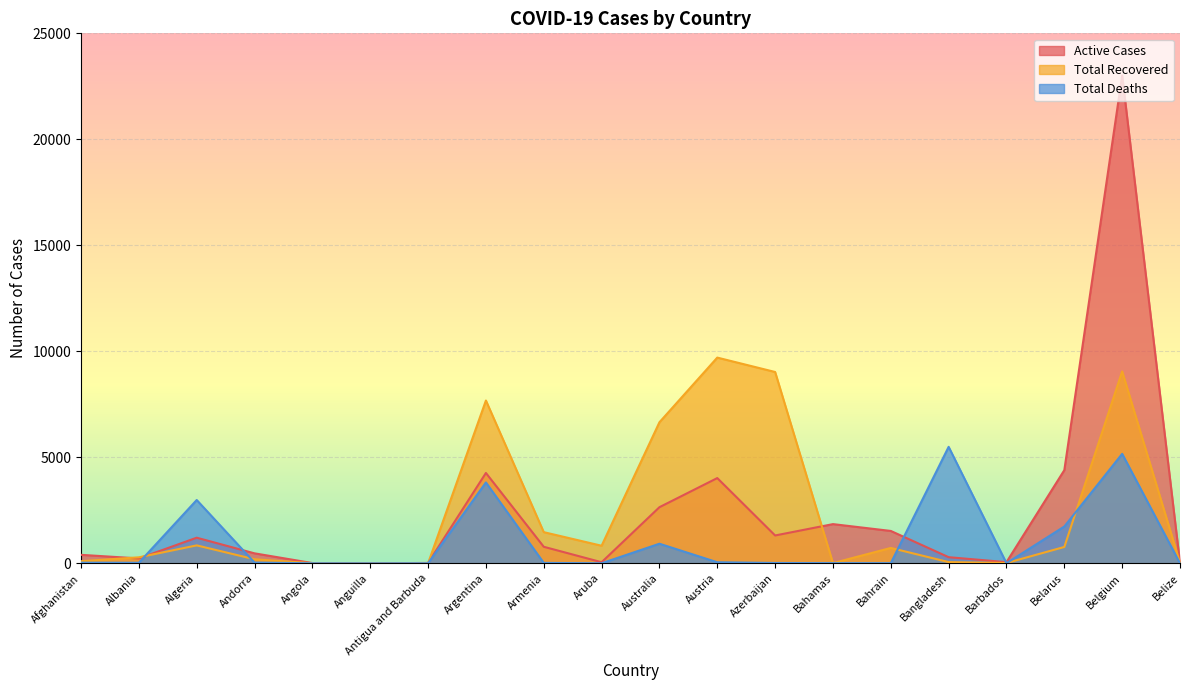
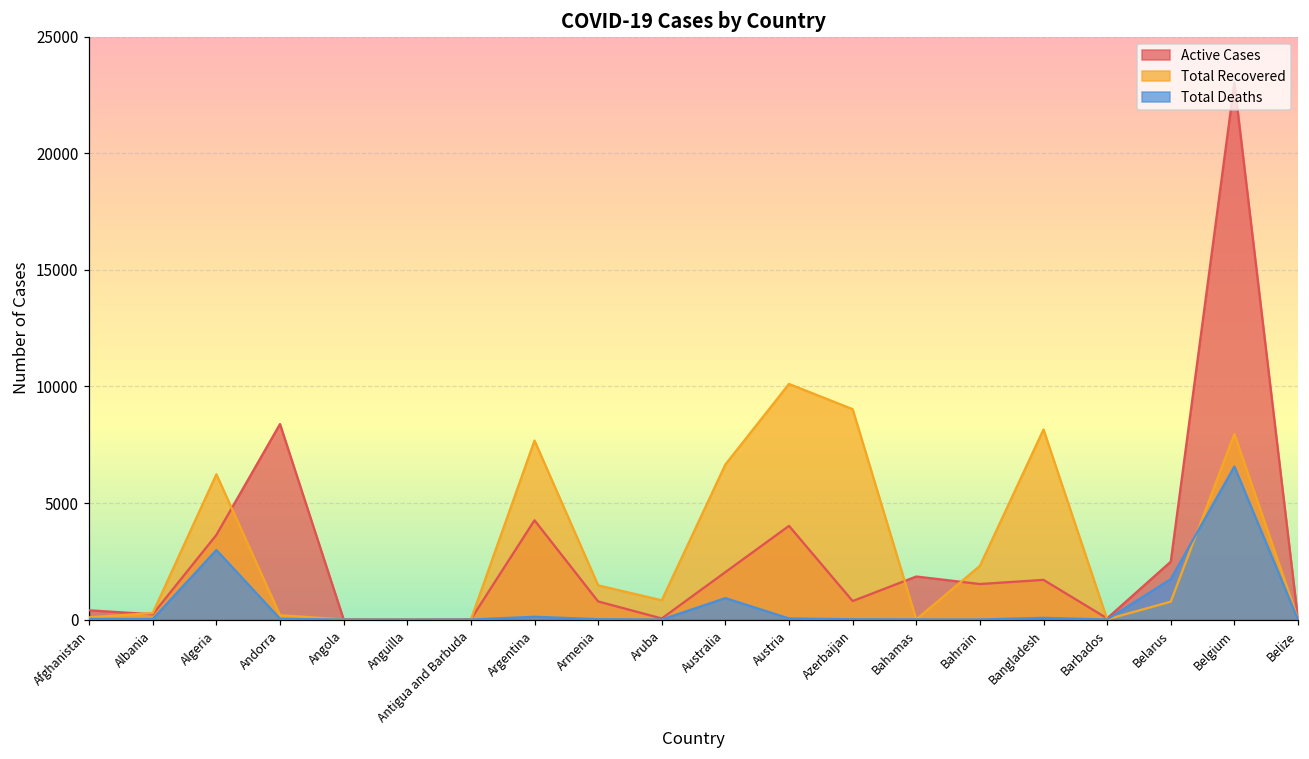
Active Cases, Algeria: 1200 -> 3600
Total Recovered, Algeria: 800 -> 6200
Active Cases, Andorra: 500 -> 8400
Total Deaths, Argentina: 3800 -> 100
Active Cases, Australia: 2600 -> 2000
Total Recovered, Austria: 9700 -> 10100
Active Cases, Azerbaijan: 1300 -> 800
Total Recovered, Bahrain: 700 -> 2300
Active Cases, Bangladesh: 300 -> 1700
Total Recovered, Bangladesh: 100 -> 8200
Total Deaths, Bangladesh: 5500 -> 100
Active Cases, Belarus: 4400 -> 2500
Total Recovered, Belgium: 9100 -> 8000
Total Deaths, Belgium: 5200 -> 6600
